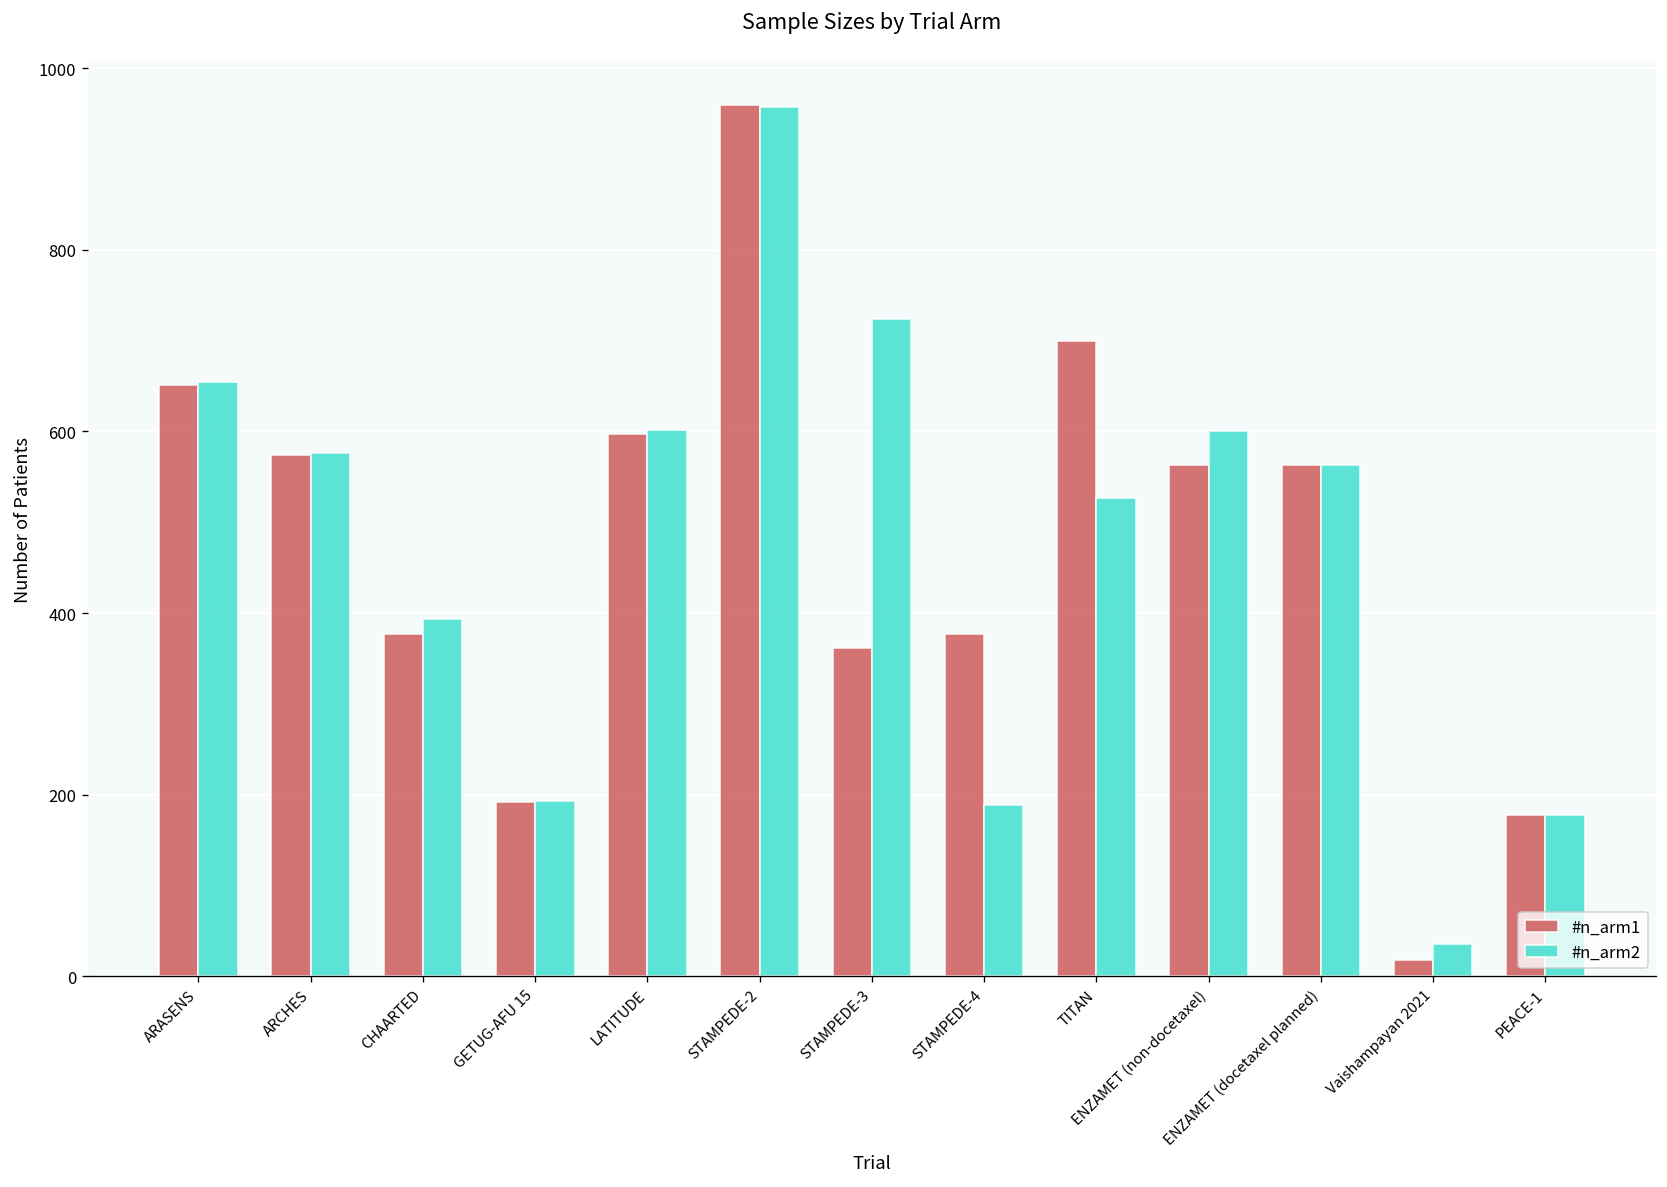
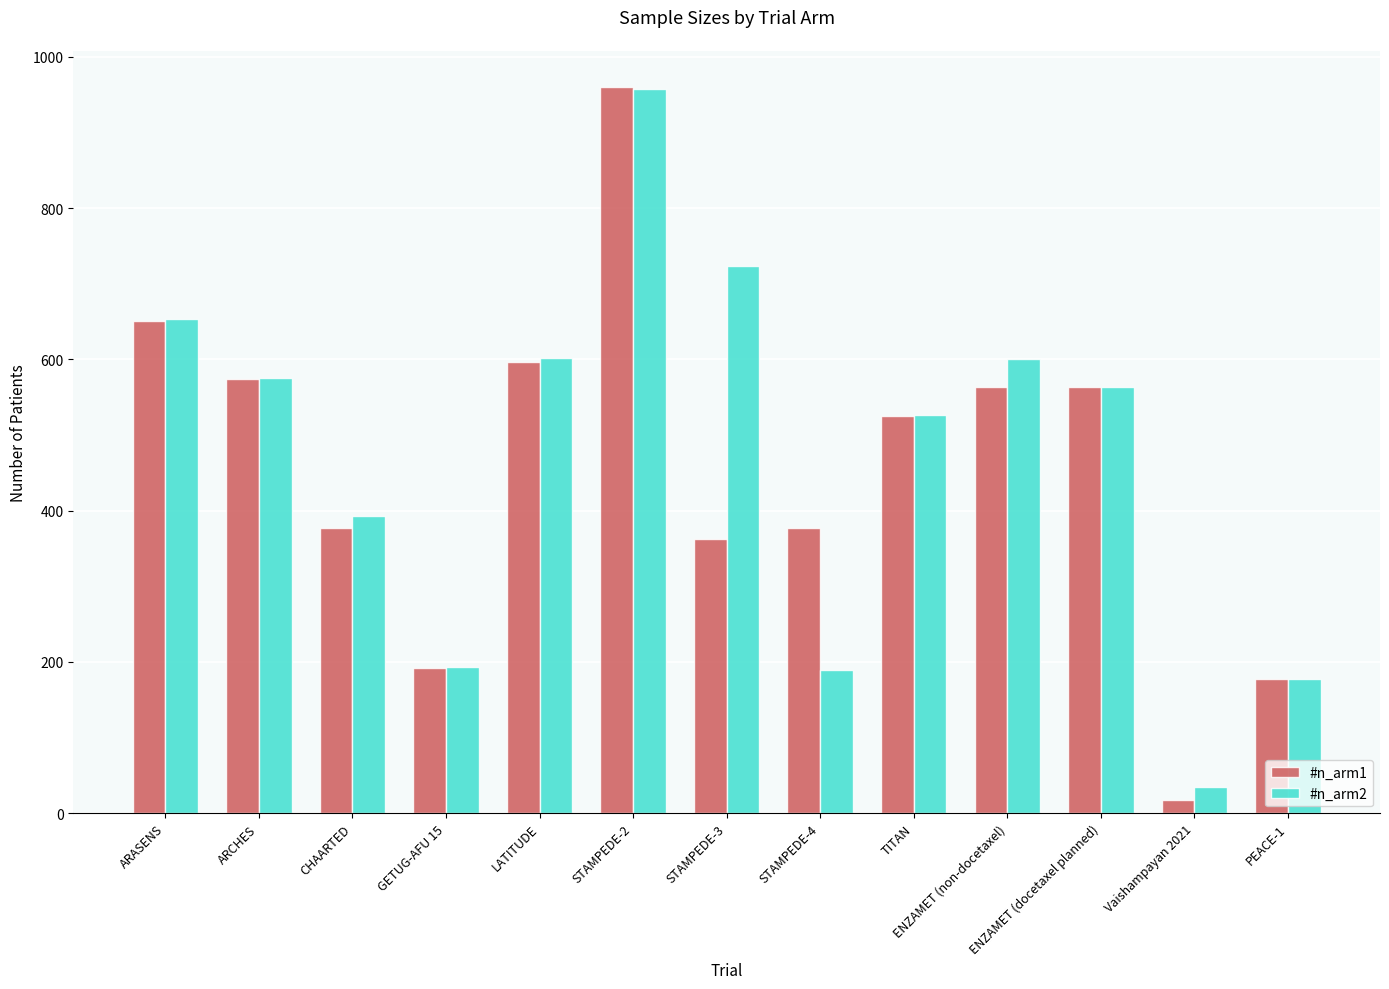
#n_arm1, TITAN: 700 -> 530
